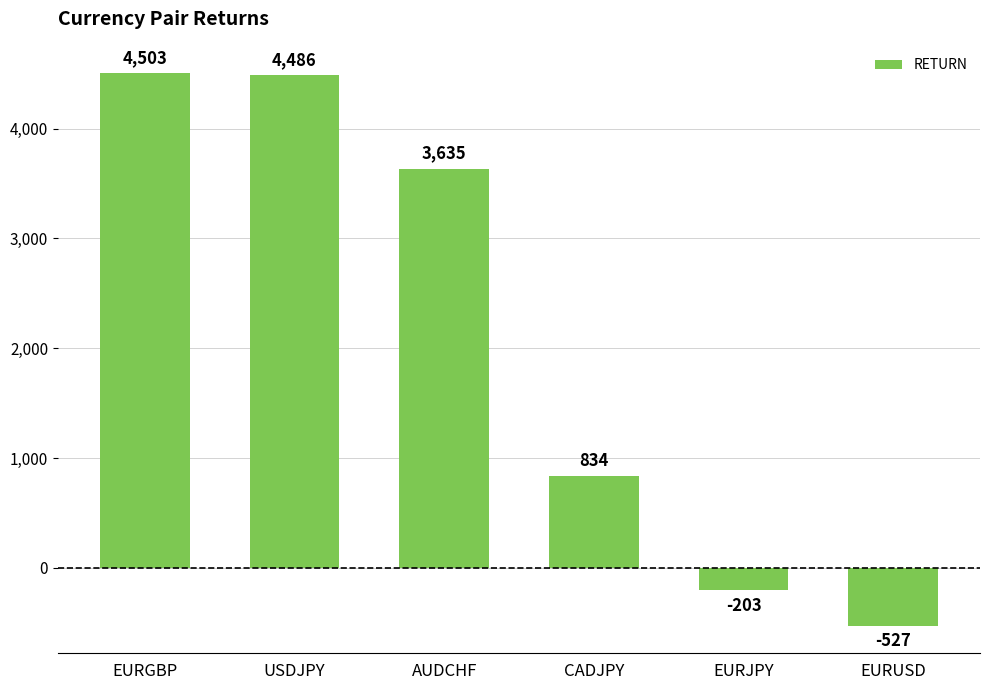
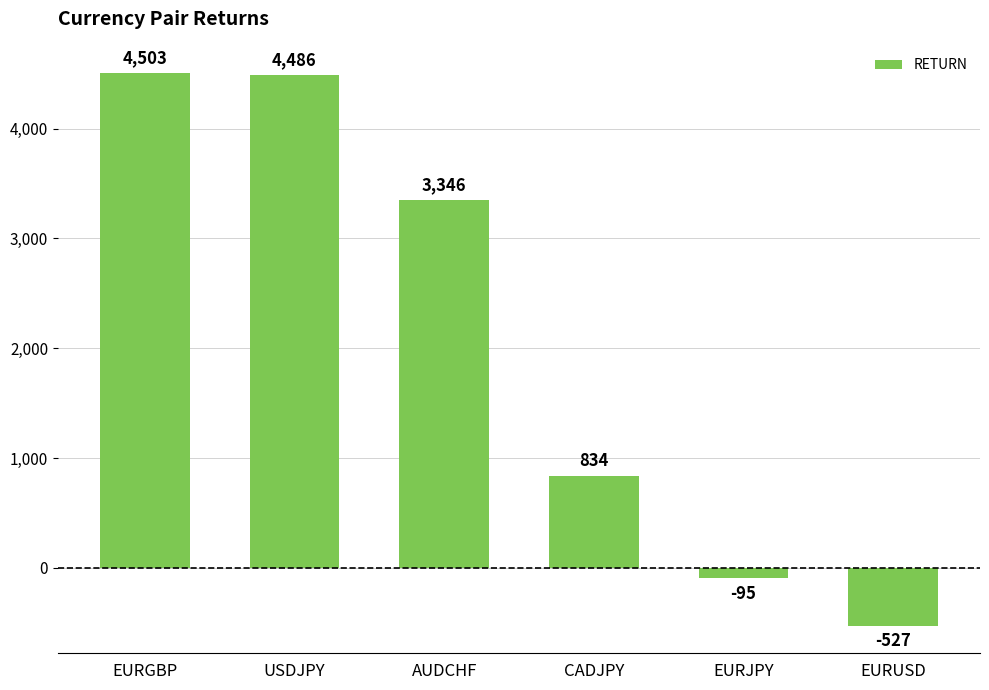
AUDCHF: 3,635 -> 3,346
EURJPY: -203 -> -95
